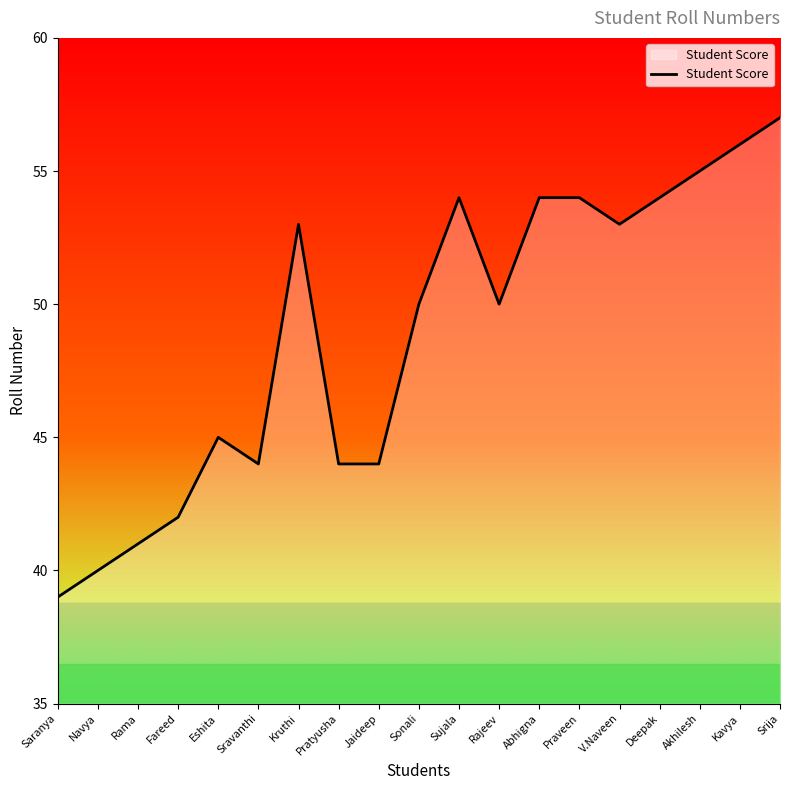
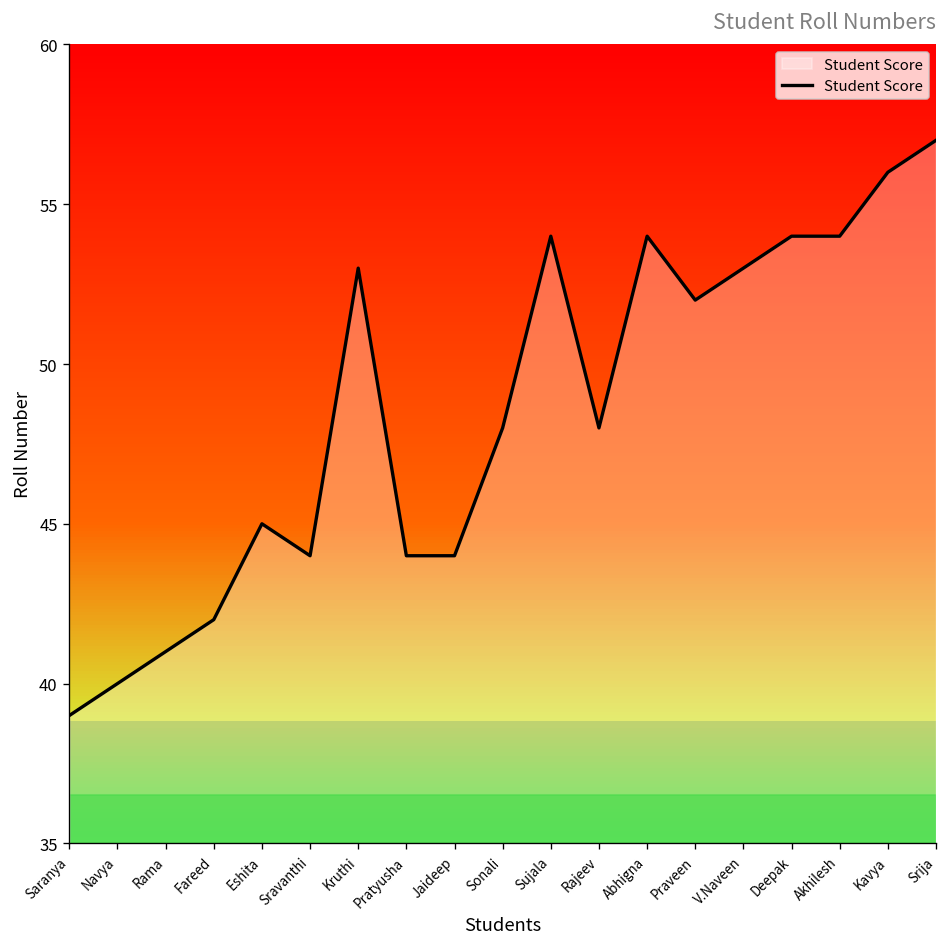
Sonali: 50 -> 48
Rajeev: 50 -> 48
Praveen: 54 -> 52
Akhilesh: 55 -> 54
